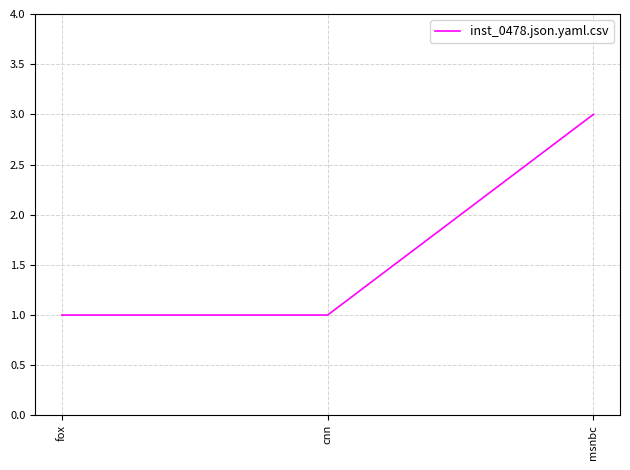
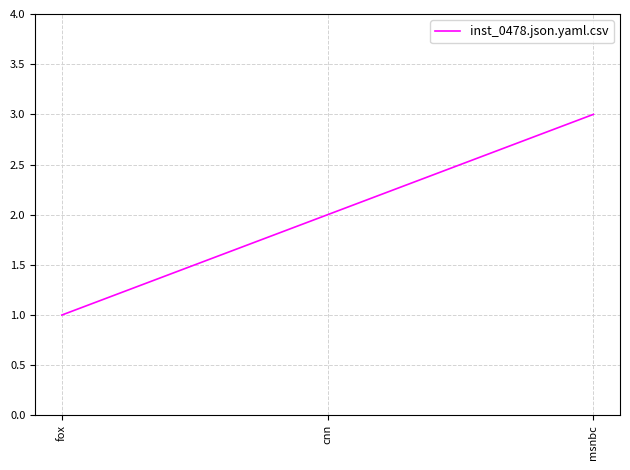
cnn: 1 -> 2
